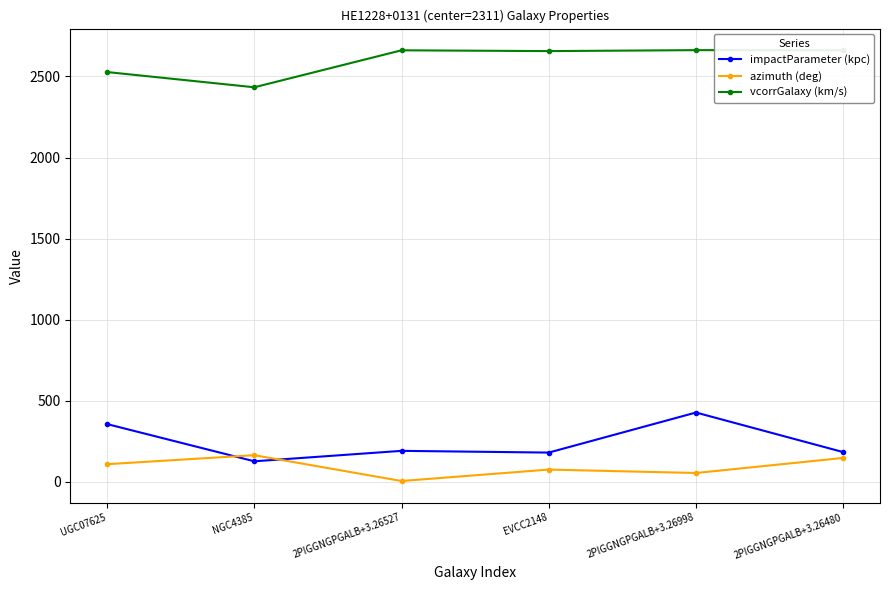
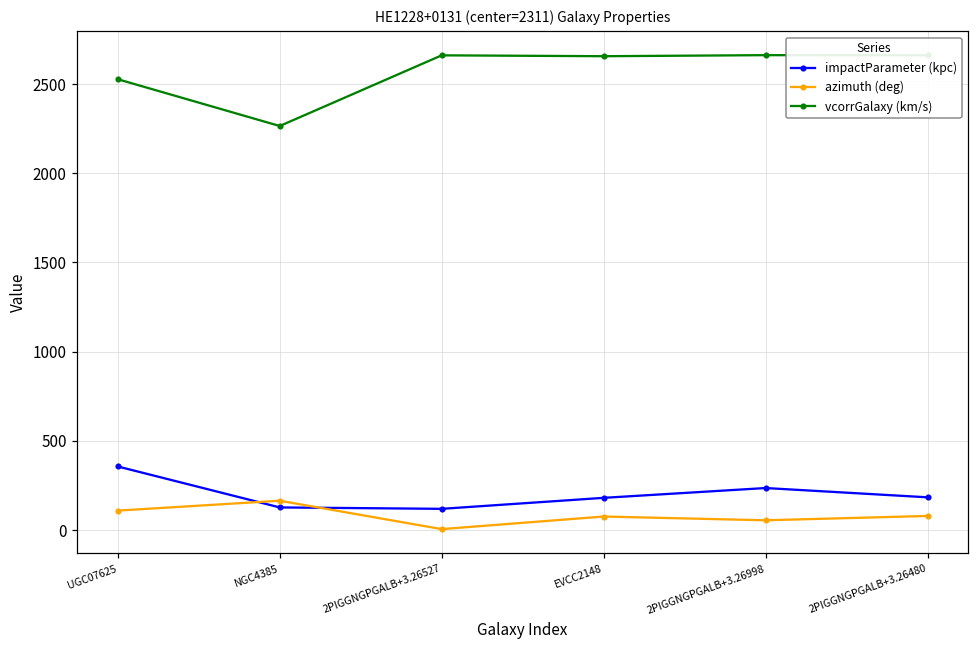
vcorrGalaxy (km/s), NGC4385: 2430 -> 2260
impactParameter (kpc), 2PIGGNGPGALB+3.26527: 190 -> 120
impactParameter (kpc), 2PIGGNGPGALB+3.26998: 430 -> 240
azimuth (deg), 2PIGGNGPGALB+3.26480: 150 -> 80
